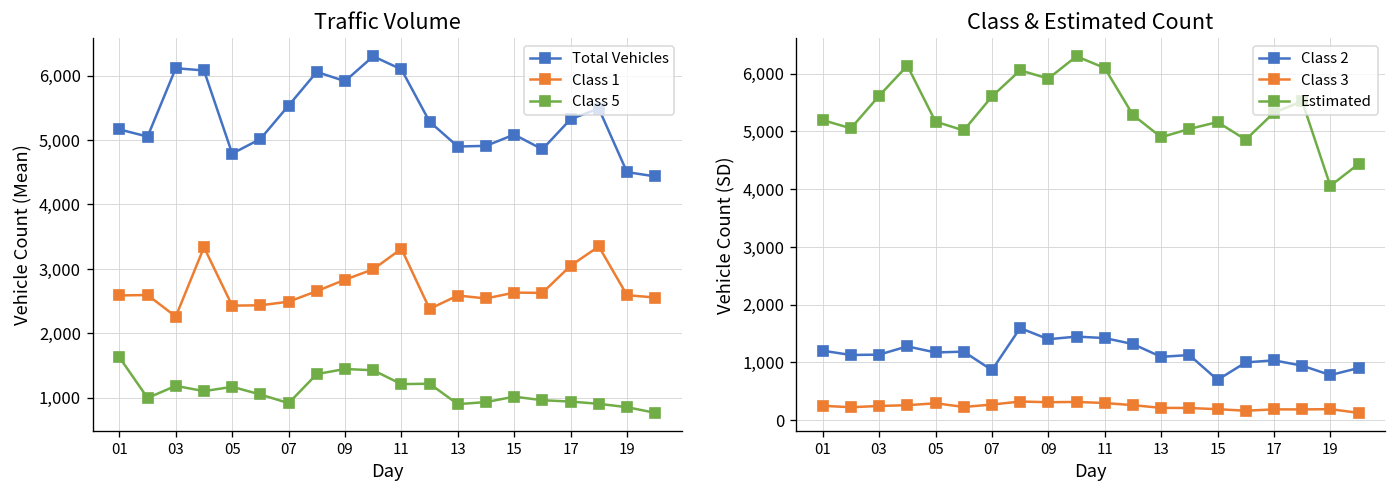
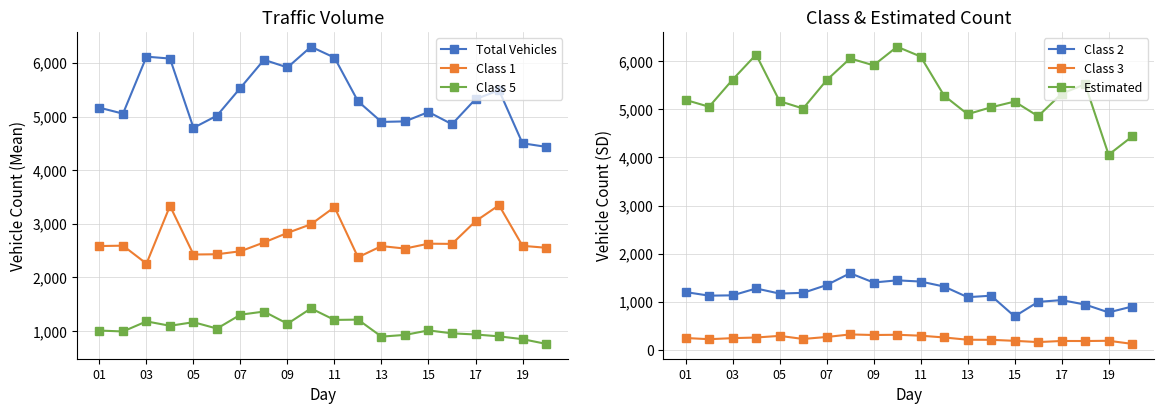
Traffic Volume, Class 5, 01: 1,600 -> 1,000
Traffic Volume, Class 5, 07: 900 -> 1,300
Traffic Volume, Class 5, 09: 1,400 -> 1,100
Class & Estimated Count, Class 2, 07: 900 -> 1,300
